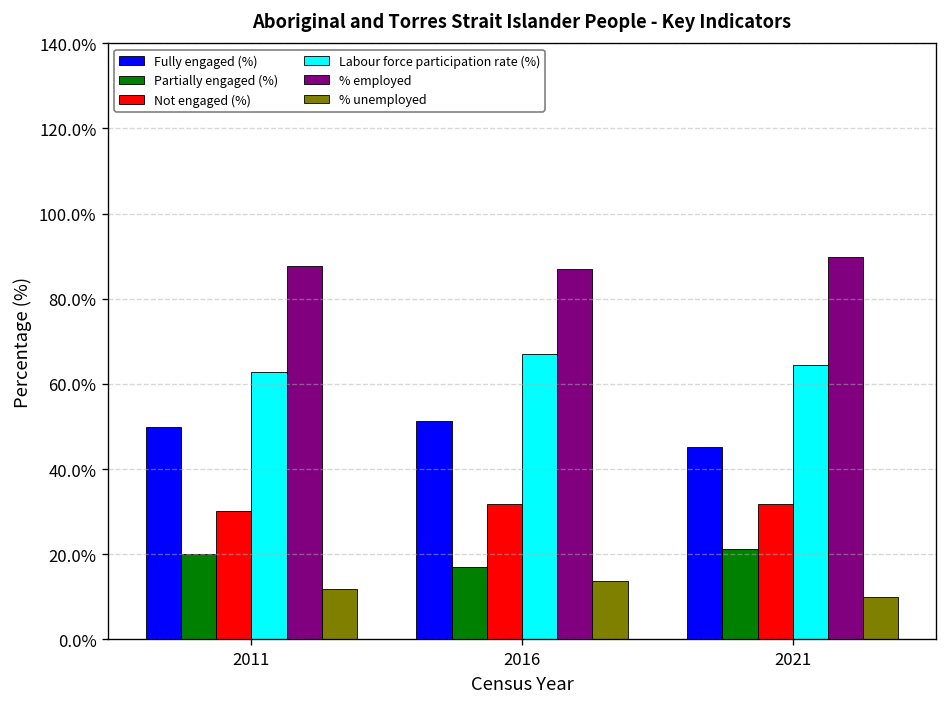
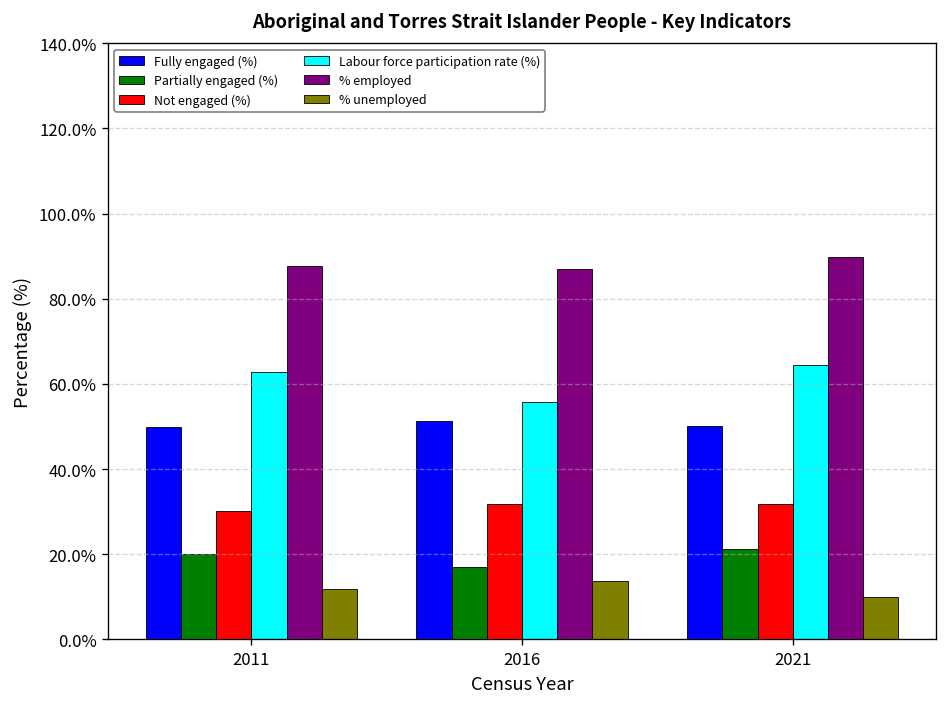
Labour force participation rate (%), 2016: 67% -> 56%
Fully engaged (%), 2021: 45% -> 50%
